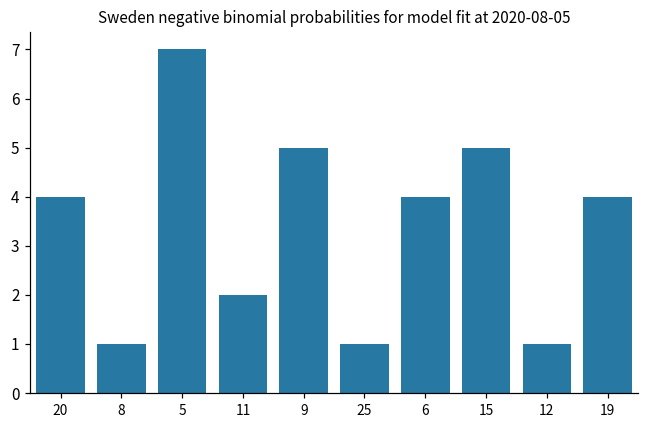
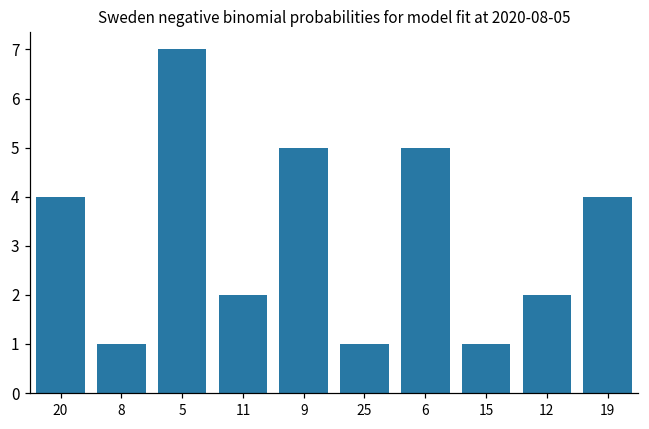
6: 4 -> 5
15: 5 -> 1
12: 1 -> 2
